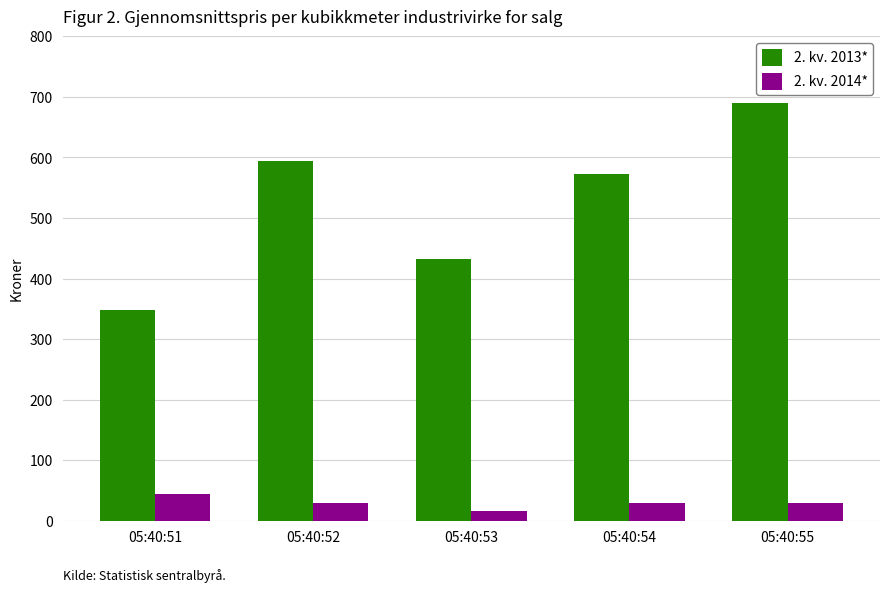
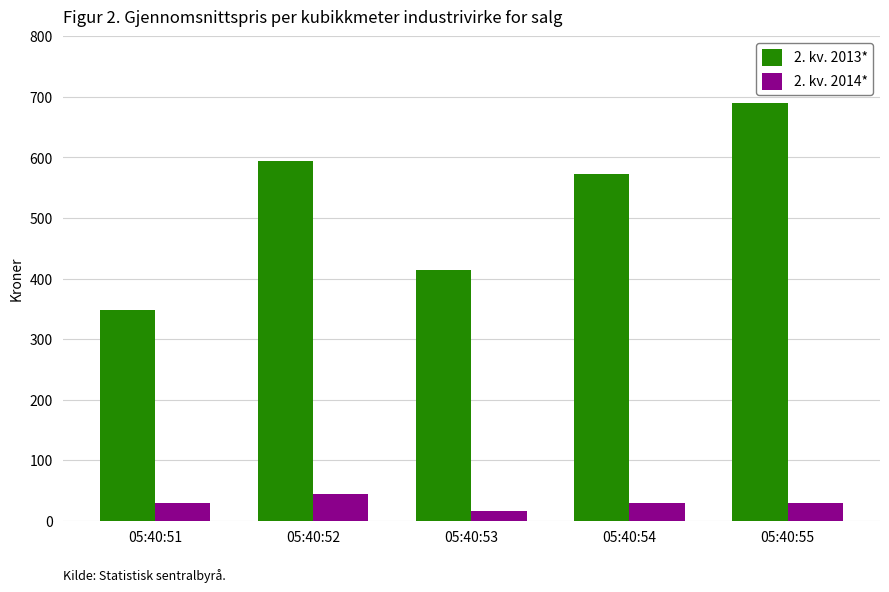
2. kv. 2014*, 05:40:51: 40 -> 30
2. kv. 2014*, 05:40:52: 30 -> 40
2. kv. 2013*, 05:40:53: 430 -> 410
